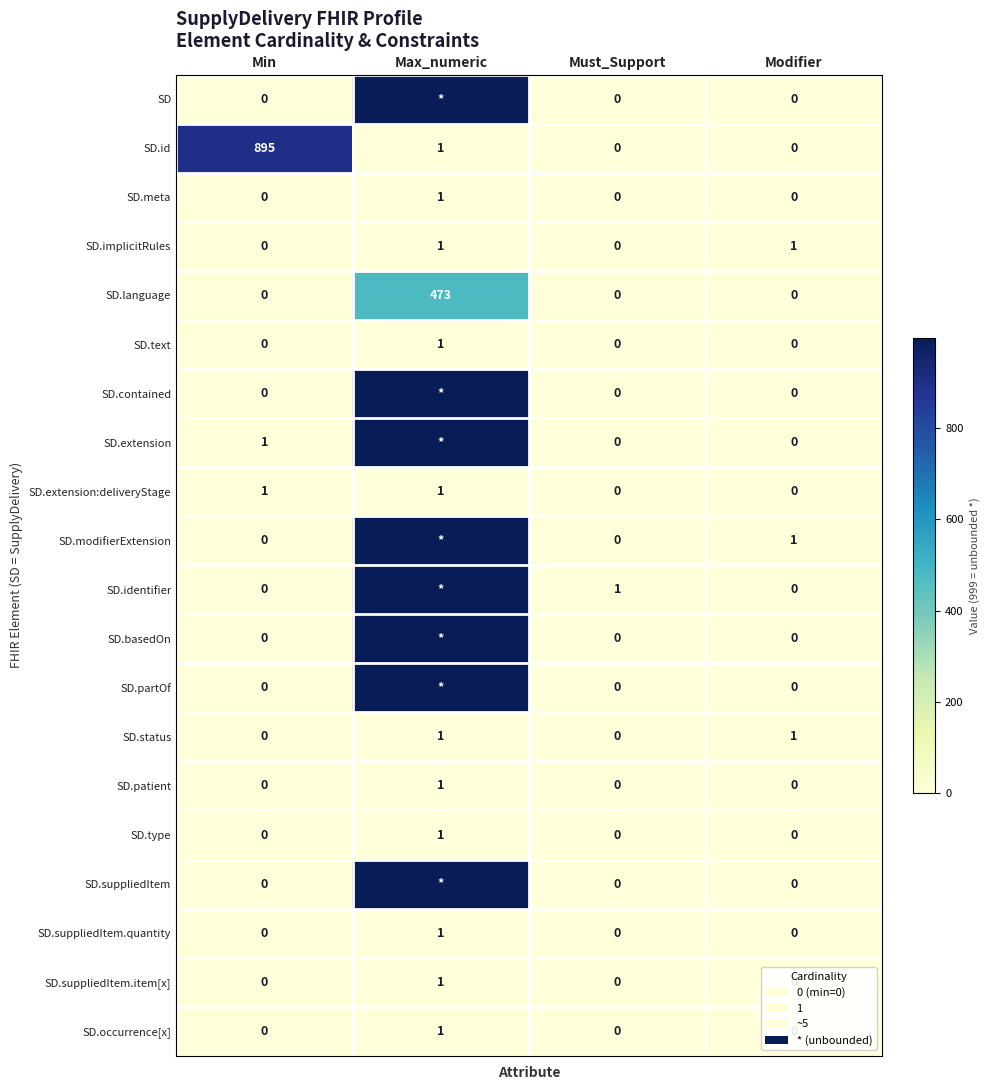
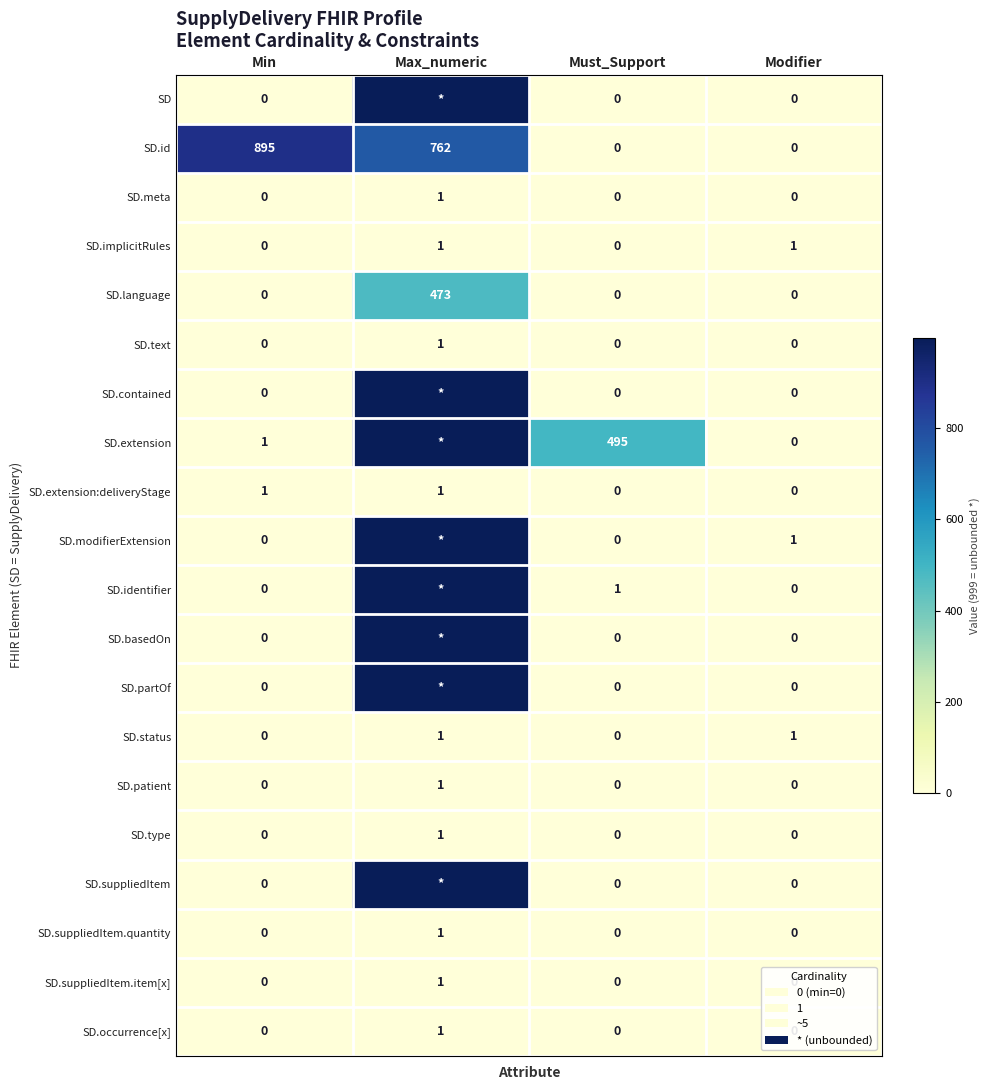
SD.id, Max_numeric: 1 -> 762
SD.extension, Must_Support: 0 -> 495
